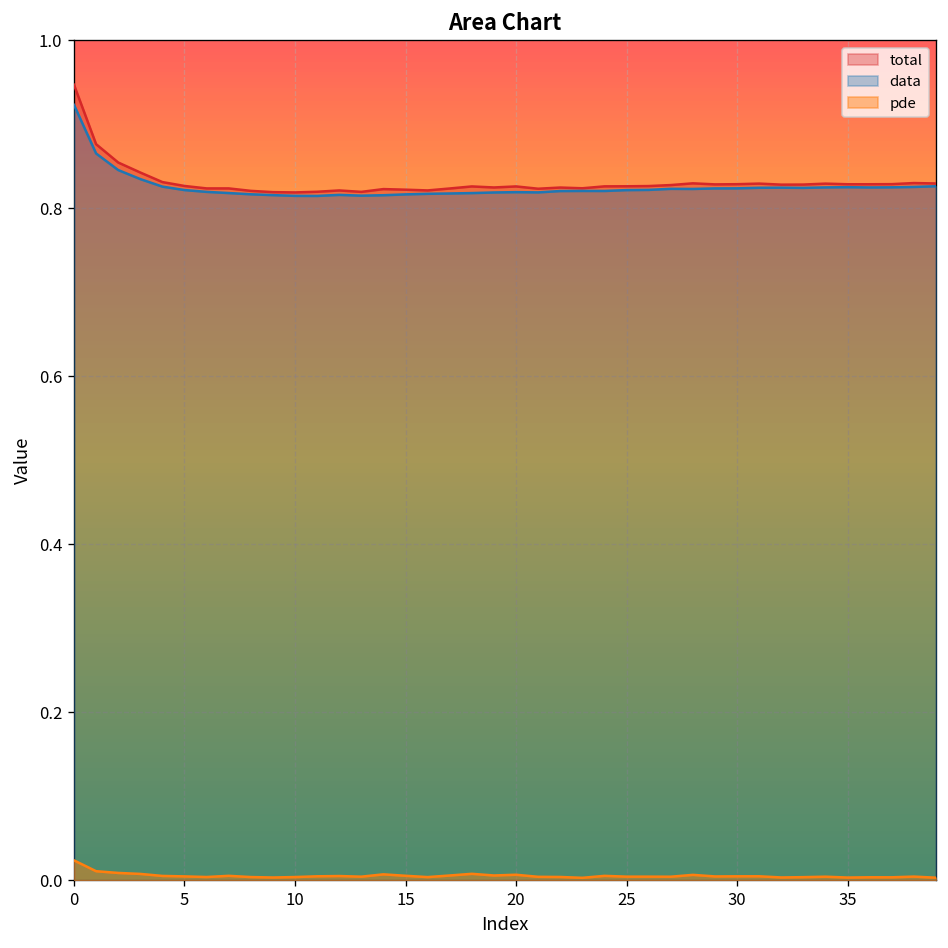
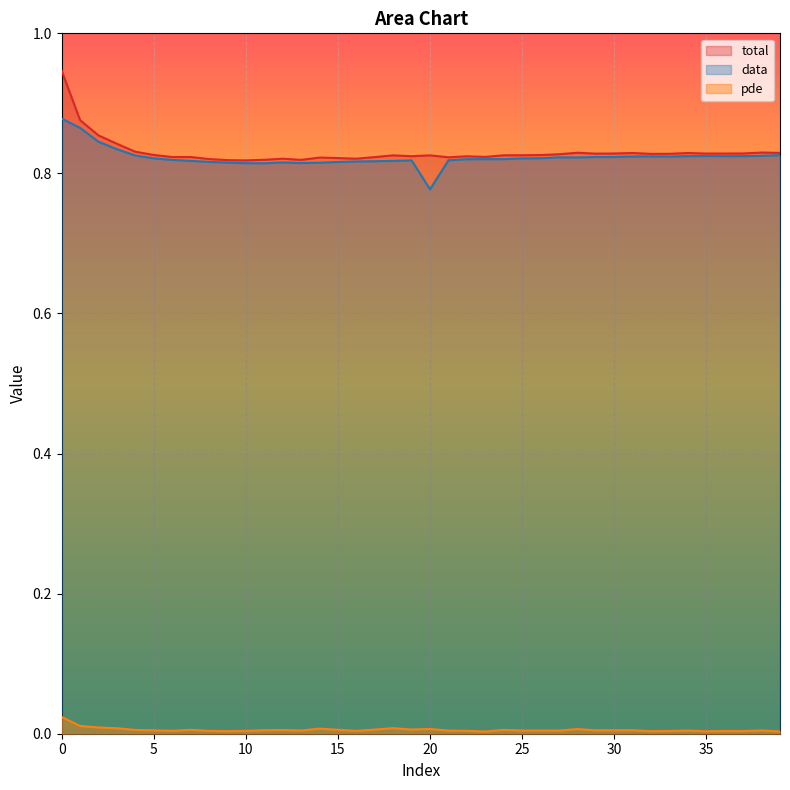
data, 0: 0.92 -> 0.88
data, 20: 0.82 -> 0.78
